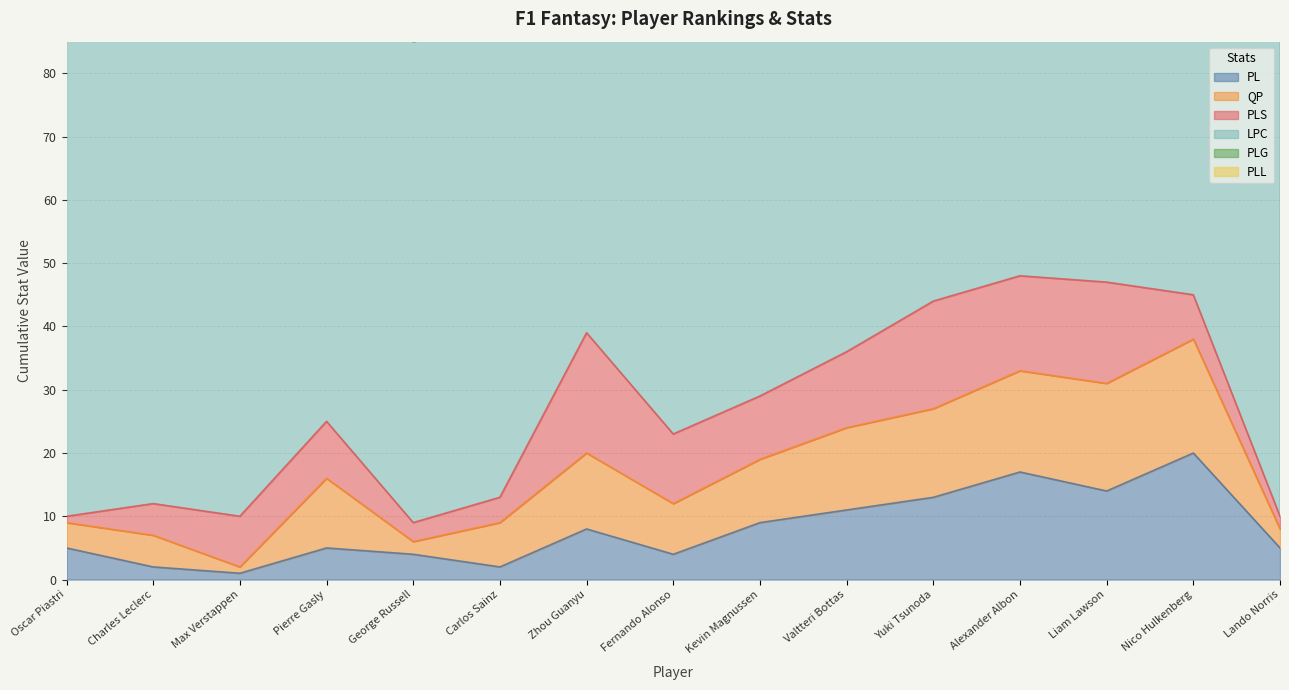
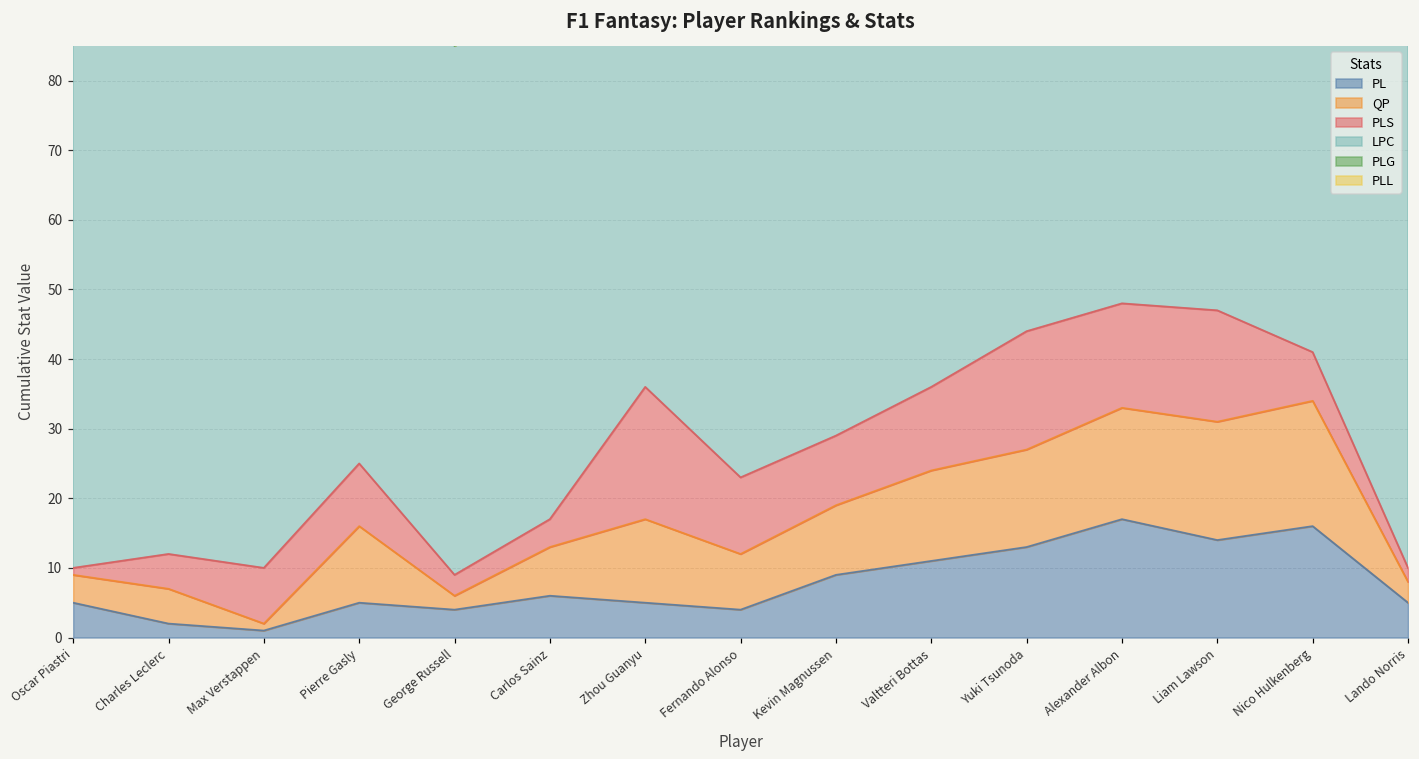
PL, Carlos Sainz: 2 -> 6
PL, Zhou Guanyu: 8 -> 5
PL, Nico Hulkenberg: 20 -> 16
